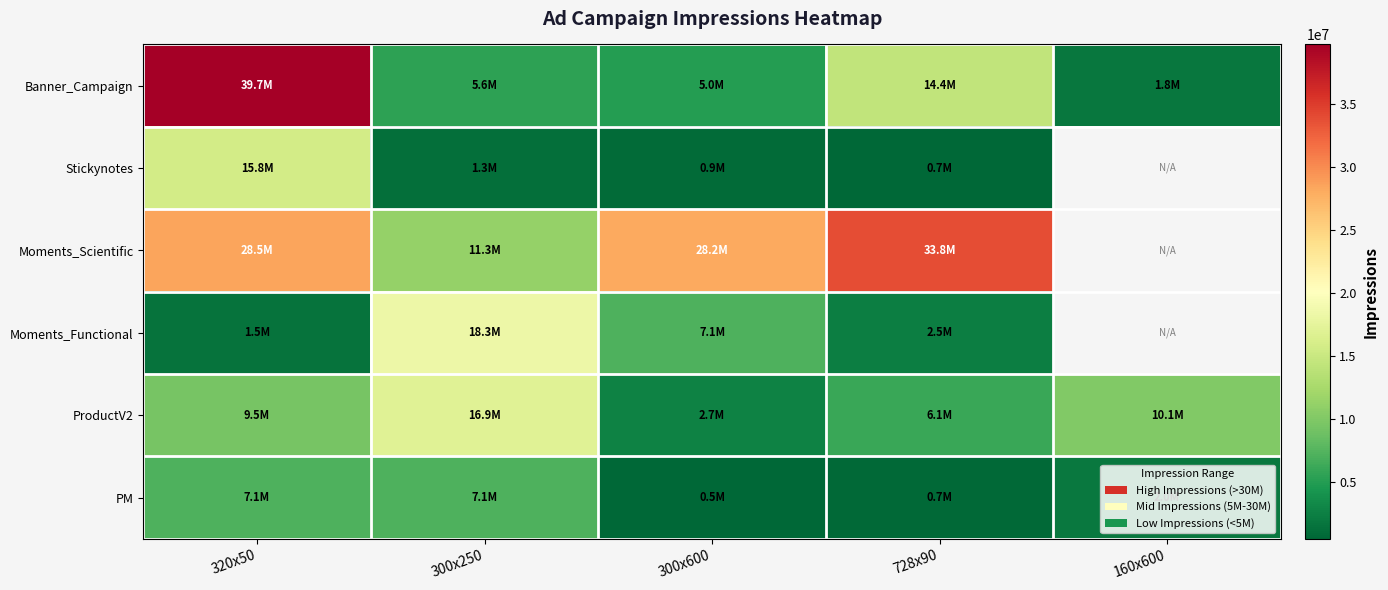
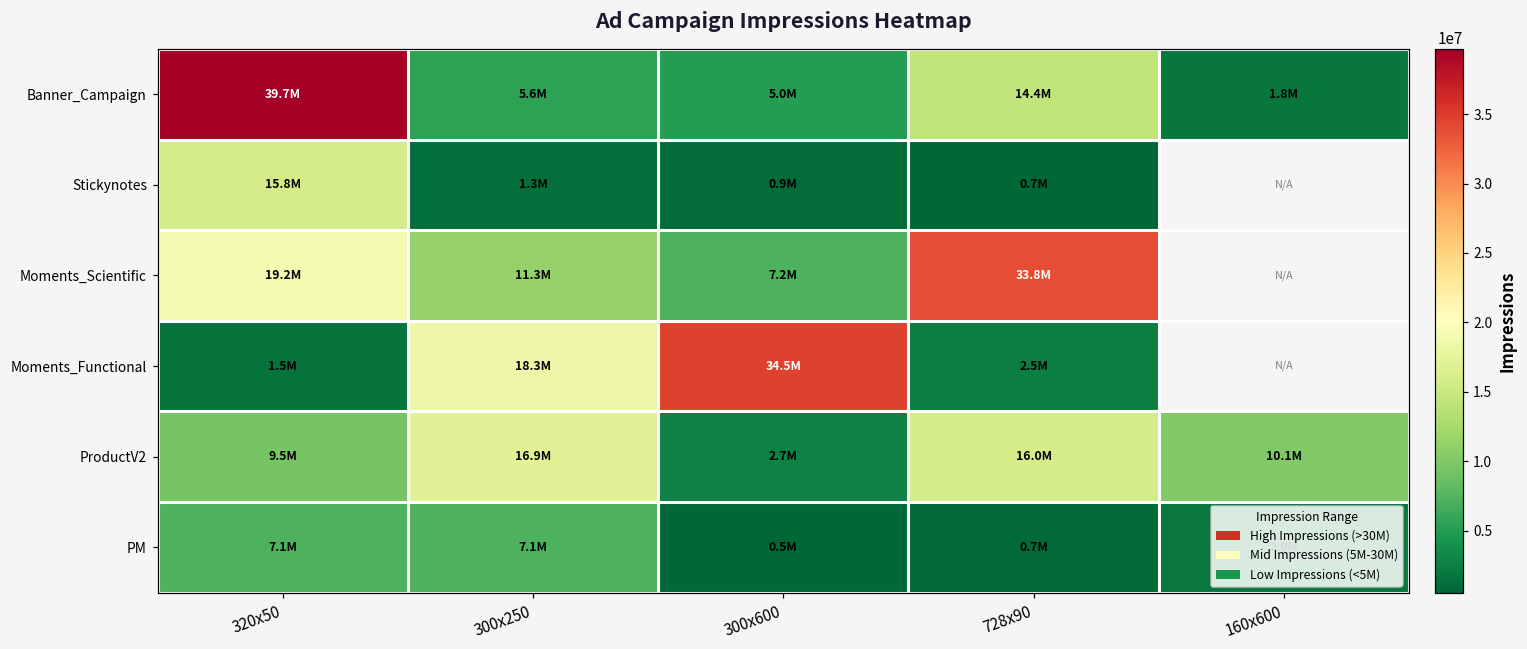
Moments_Scientific, 320x50: 28.5M -> 19.2M
Moments_Scientific, 300x600: 28.2M -> 7.2M
Moments_Functional, 300x600: 7.1M -> 34.5M
ProductV2, 728x90: 6.1M -> 16.0M
